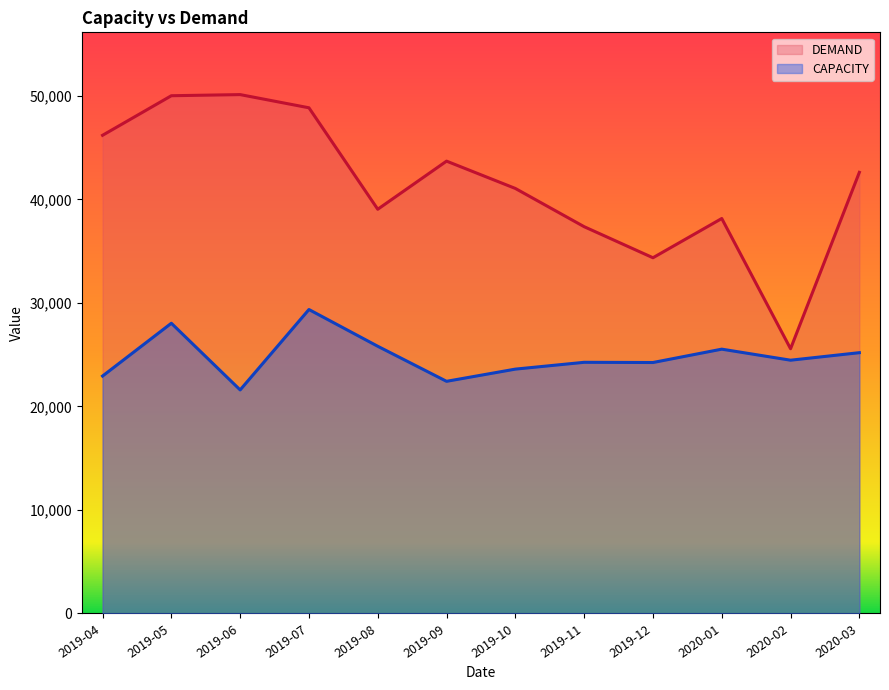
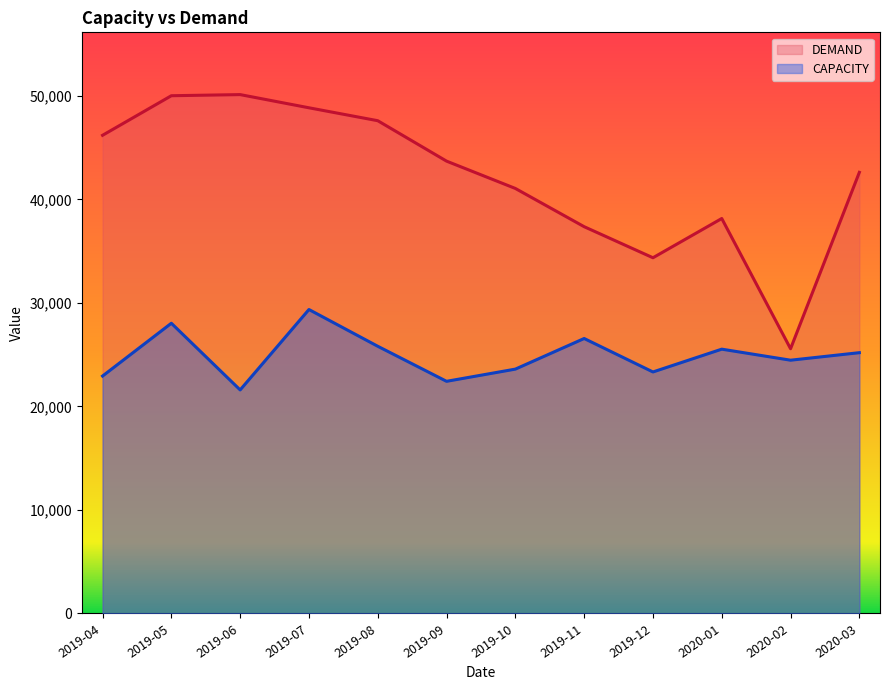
DEMAND, 2019-08: 39,000 -> 47,600
CAPACITY, 2019-11: 24,300 -> 26,600
CAPACITY, 2019-12: 24,200 -> 23,300
